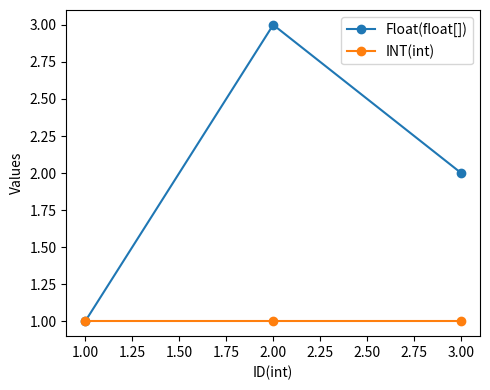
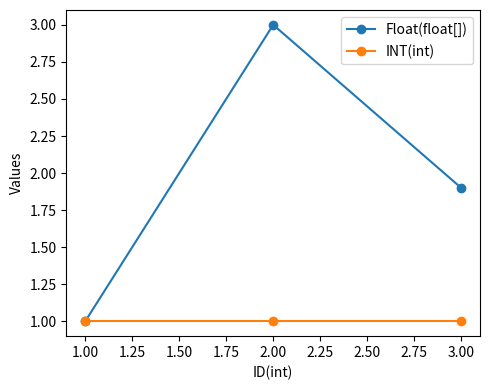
Float(float[]), 3.00: 2.0 -> 1.9
